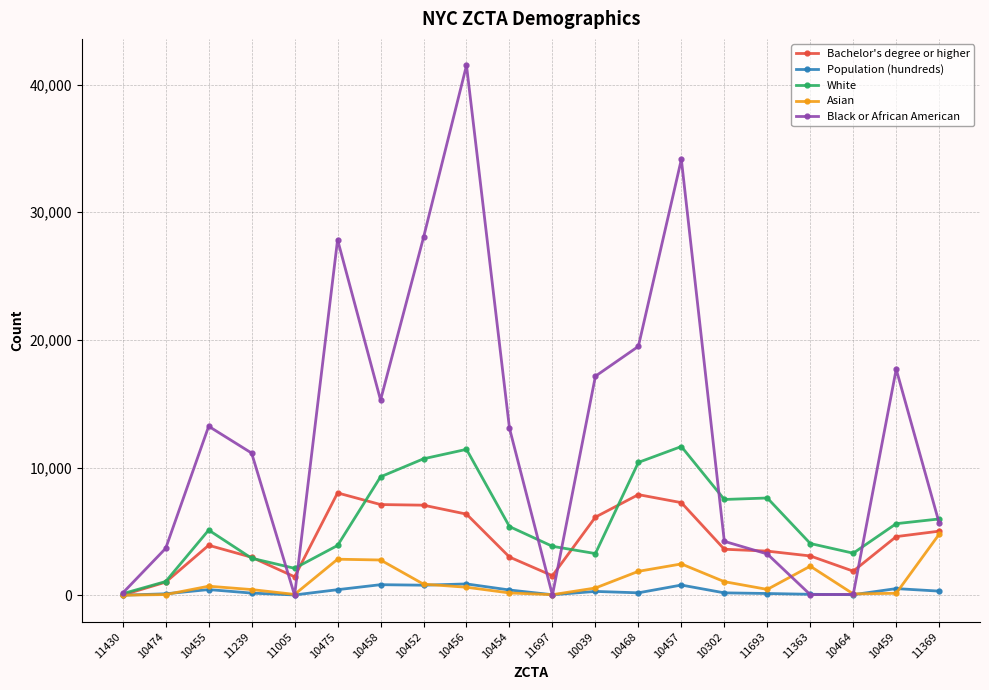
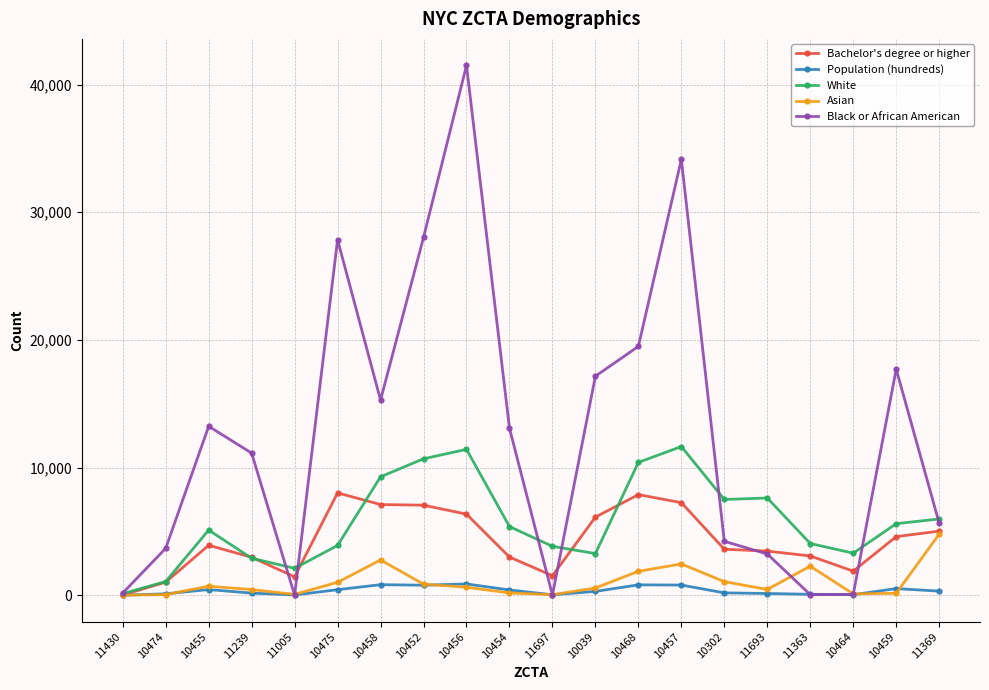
Asian, 10475: 2,800 -> 1,000
Population (hundreds), 10468: 200 -> 800
